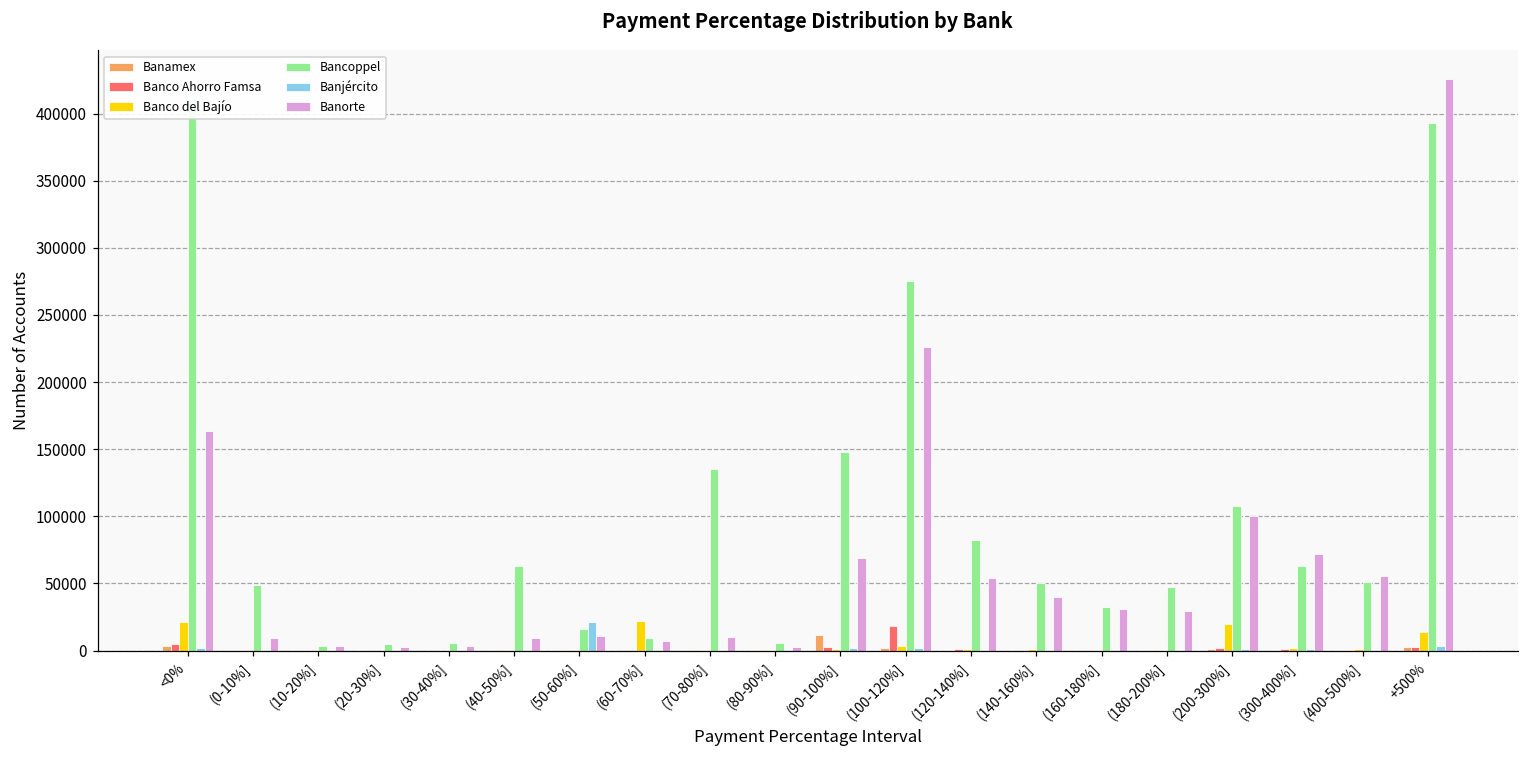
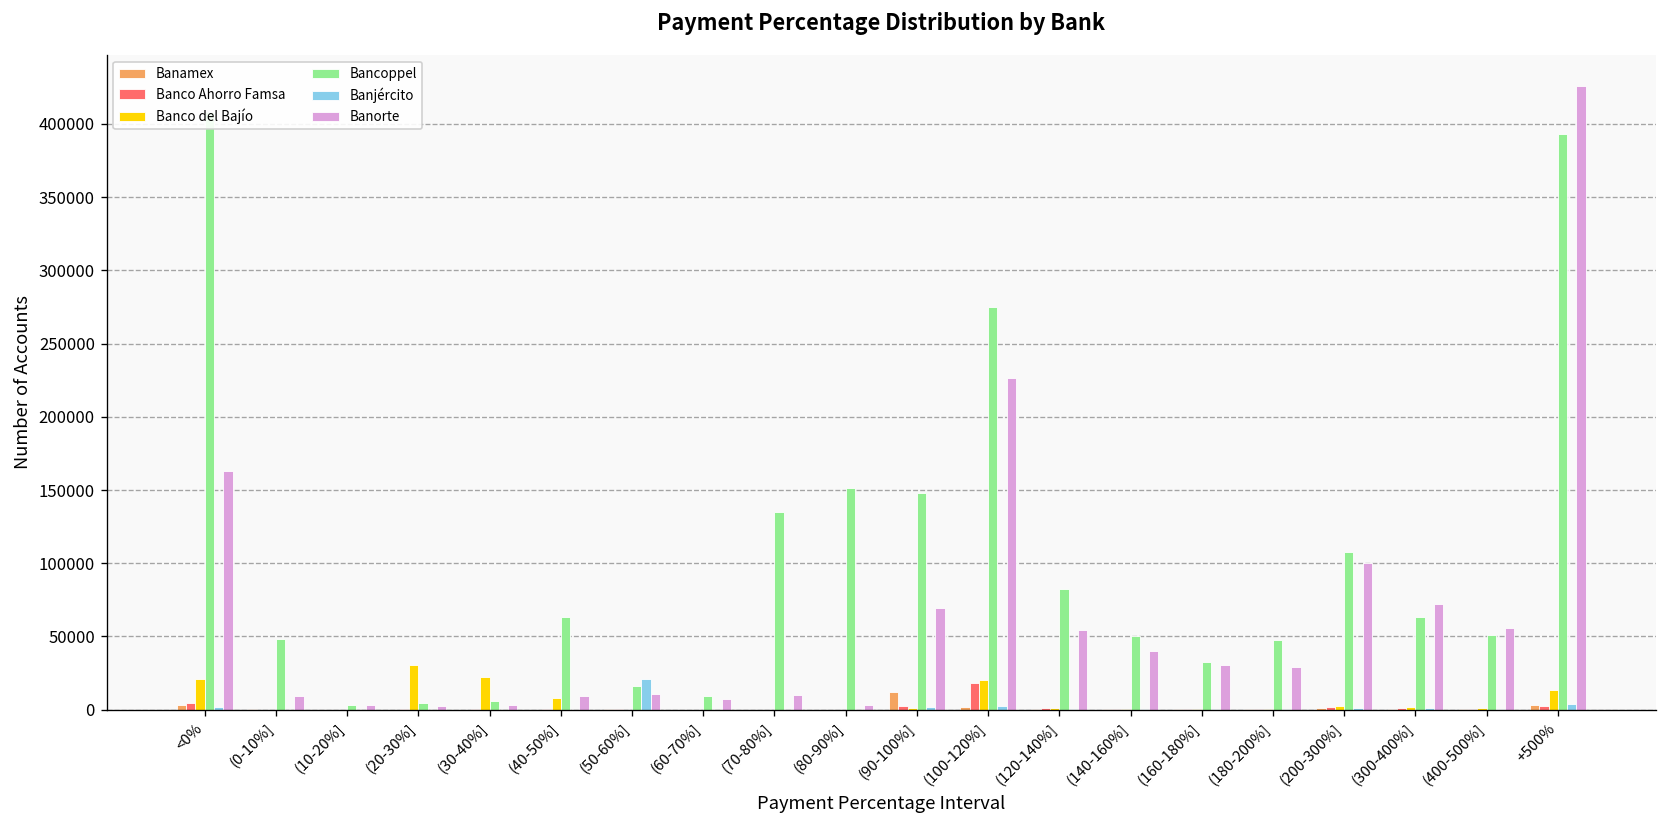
Banco del Bajío, (20-30%]: 0 -> 31000
Banco del Bajío, (30-40%]: 0 -> 22000
Banco del Bajío, (40-50%]: 0 -> 8000
Banco del Bajío, (60-70%]: 22000 -> 0
Bancoppel, (80-90%]: 6000 -> 151000
Banco del Bajío, (100-120%]: 3000 -> 20000
Banco del Bajío, (200-300%]: 20000 -> 3000
